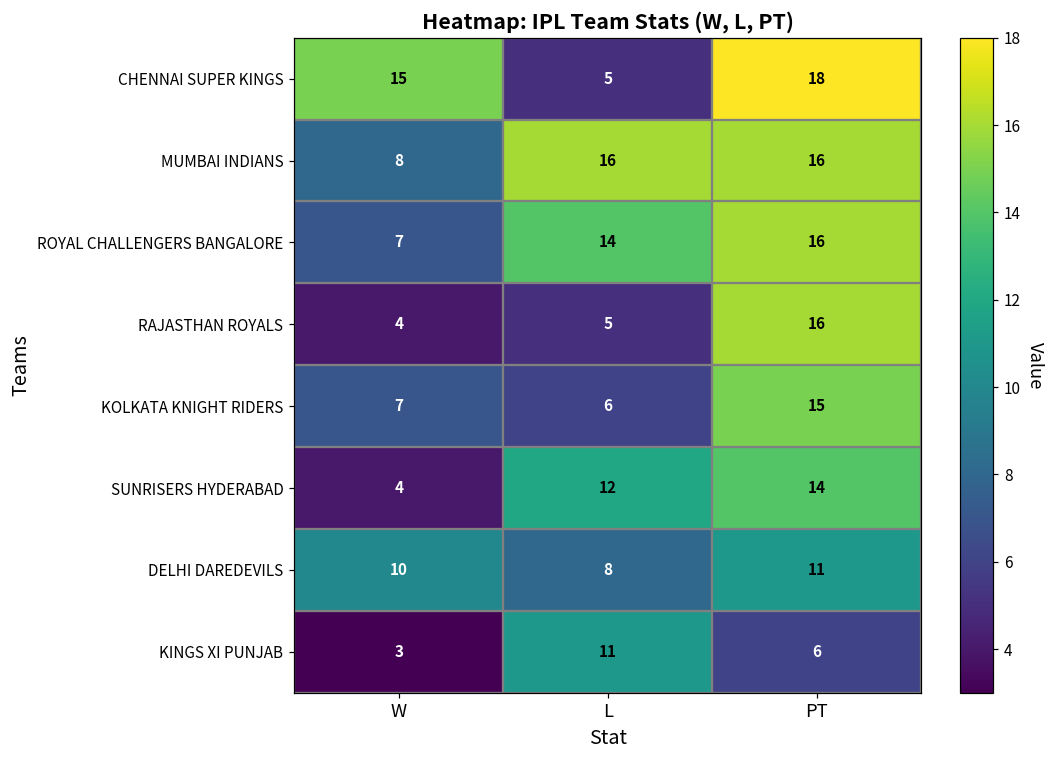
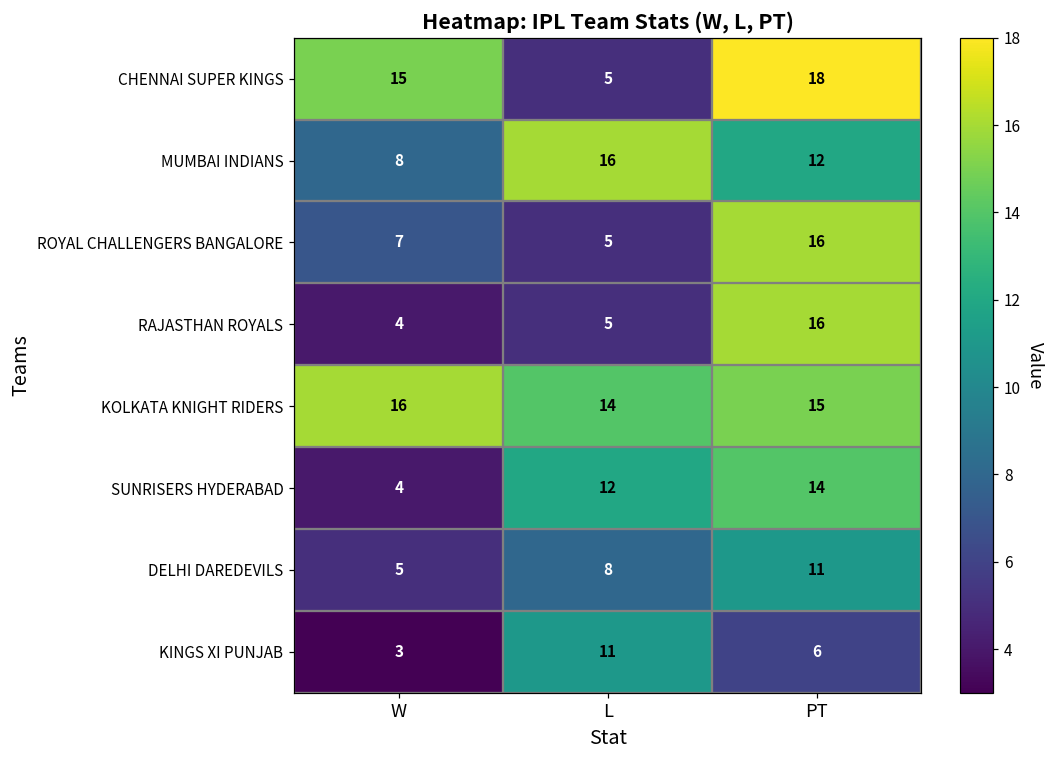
MUMBAI INDIANS, PT: 16 -> 12
ROYAL CHALLENGERS BANGALORE, L: 14 -> 5
KOLKATA KNIGHT RIDERS, W: 7 -> 16
KOLKATA KNIGHT RIDERS, L: 6 -> 14
DELHI DAREDEVILS, W: 10 -> 5
